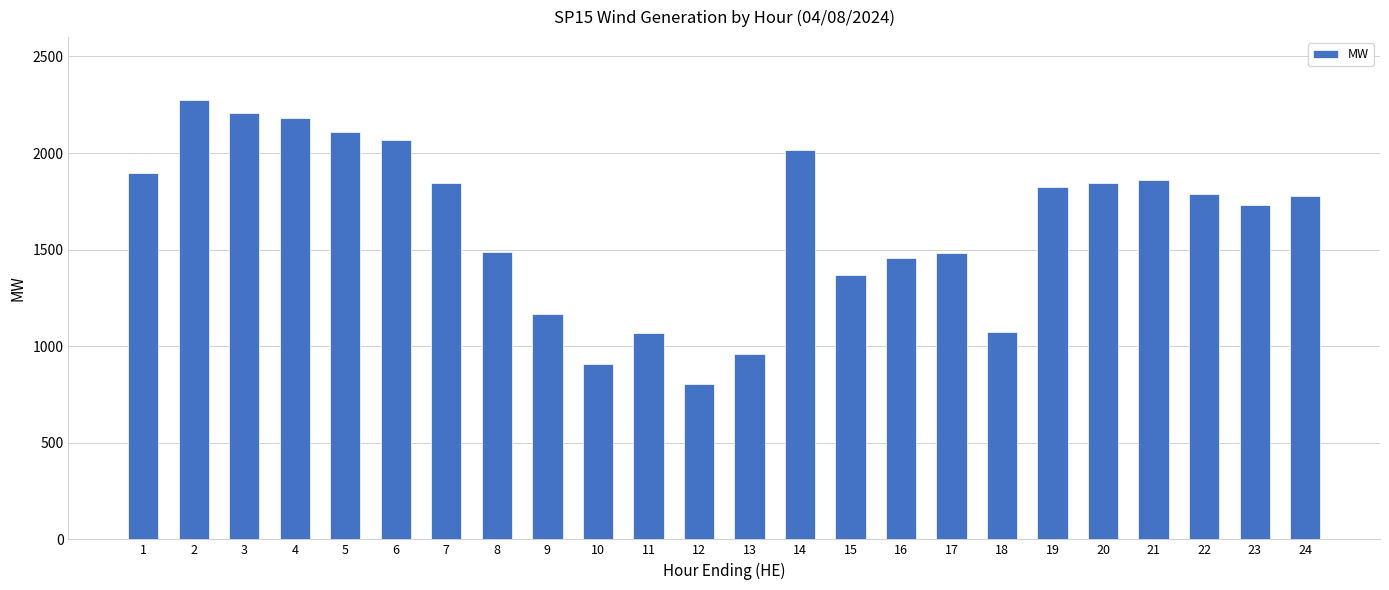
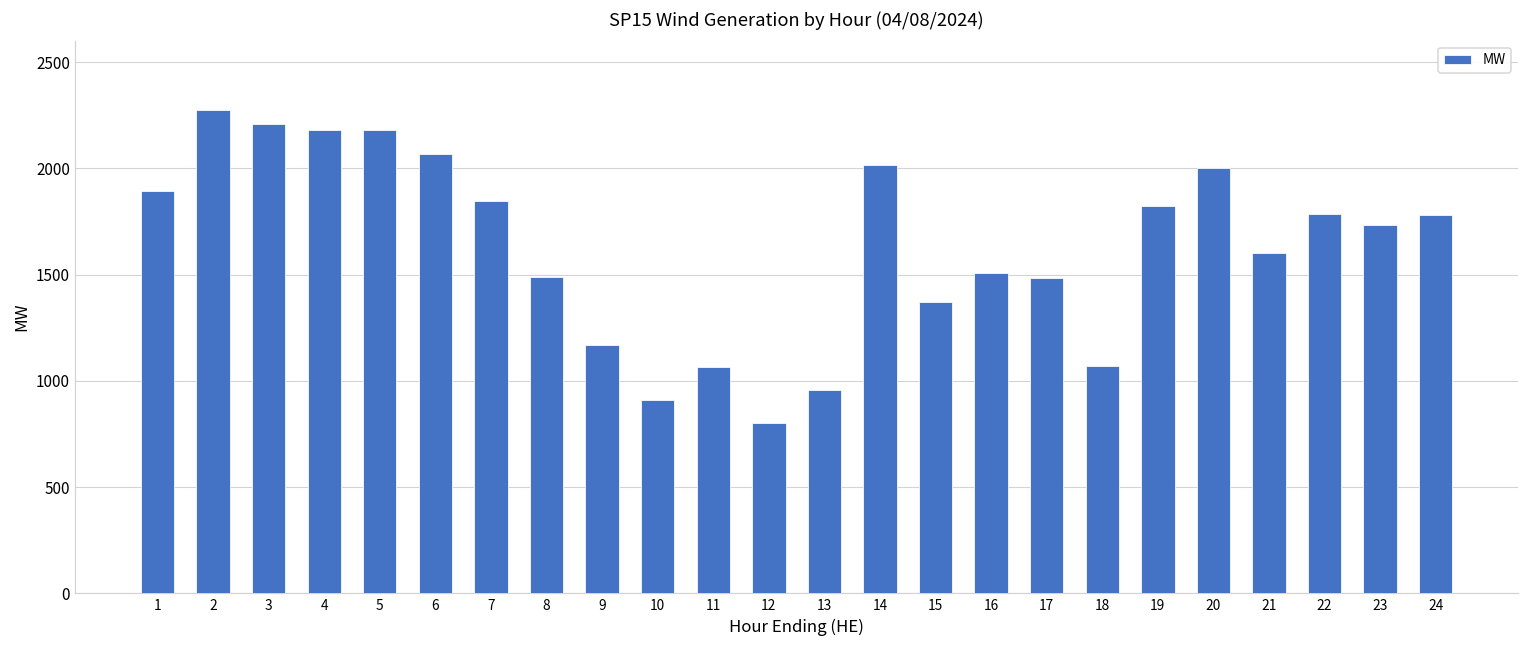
5: 2110 -> 2180
16: 1450 -> 1510
20: 1840 -> 2000
21: 1860 -> 1600
